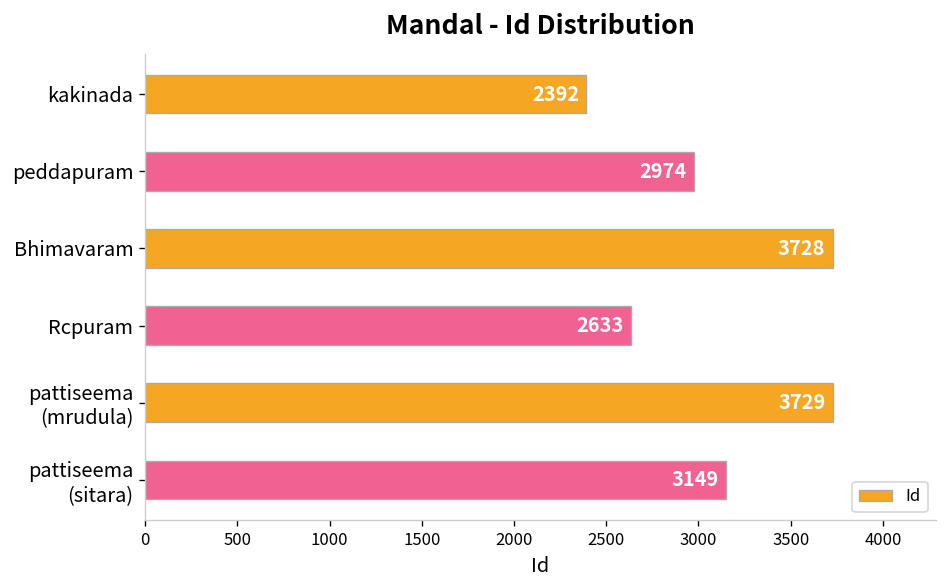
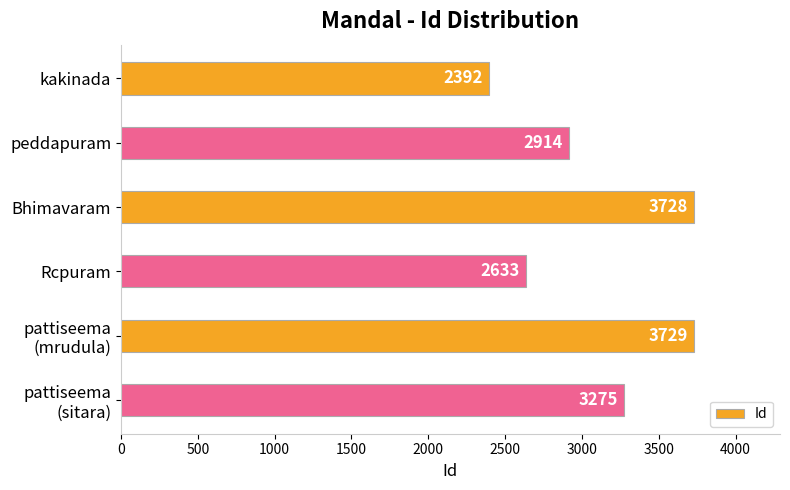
peddapuram: 2974 -> 2914
pattiseema (sitara): 3149 -> 3275
